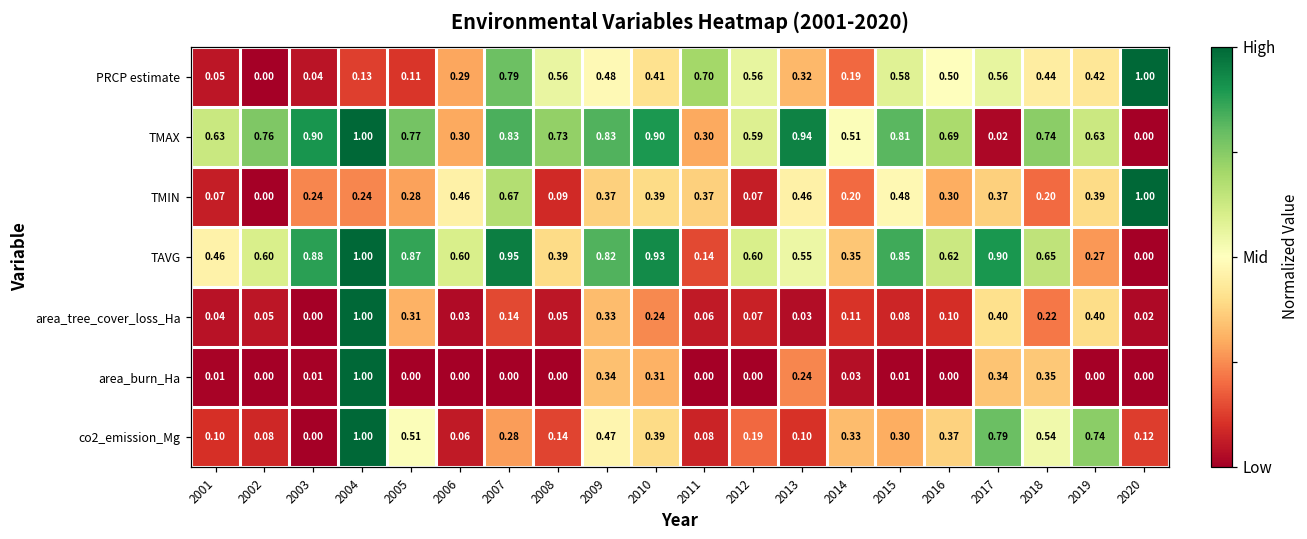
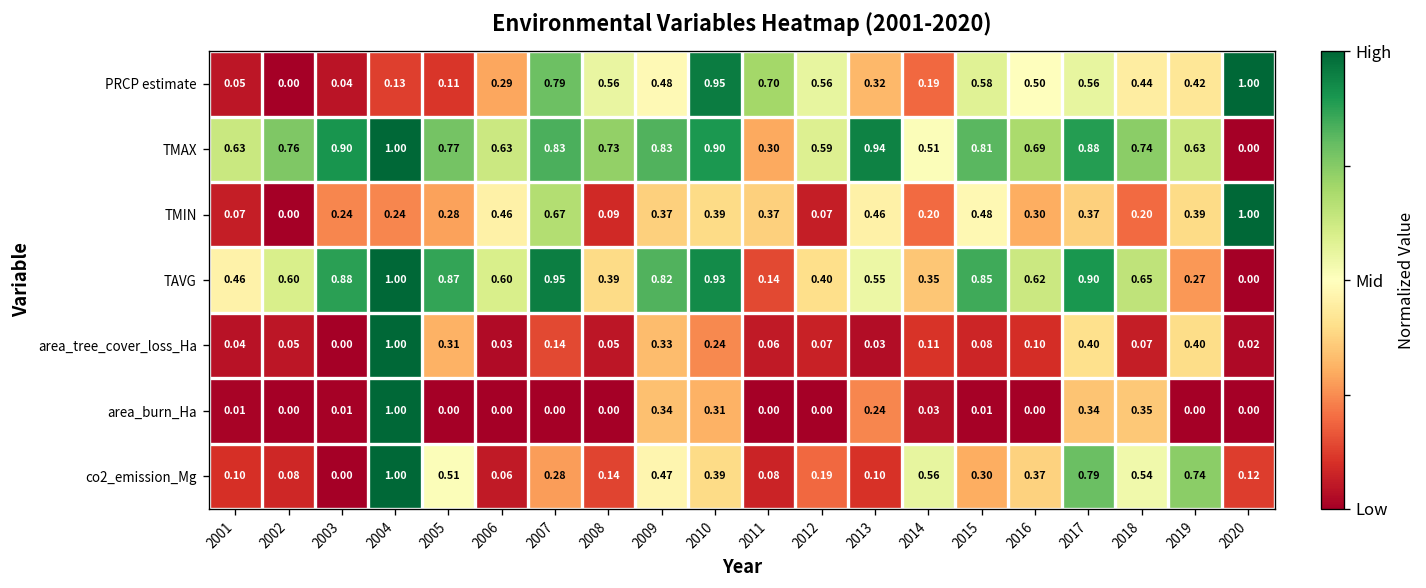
PRCP estimate, 2010: 0.41 -> 0.95
TMAX, 2006: 0.30 -> 0.63
TMAX, 2017: 0.02 -> 0.88
TAVG, 2012: 0.60 -> 0.40
area_tree_cover_loss_Ha, 2018: 0.22 -> 0.07
co2_emission_Mg, 2014: 0.33 -> 0.56
